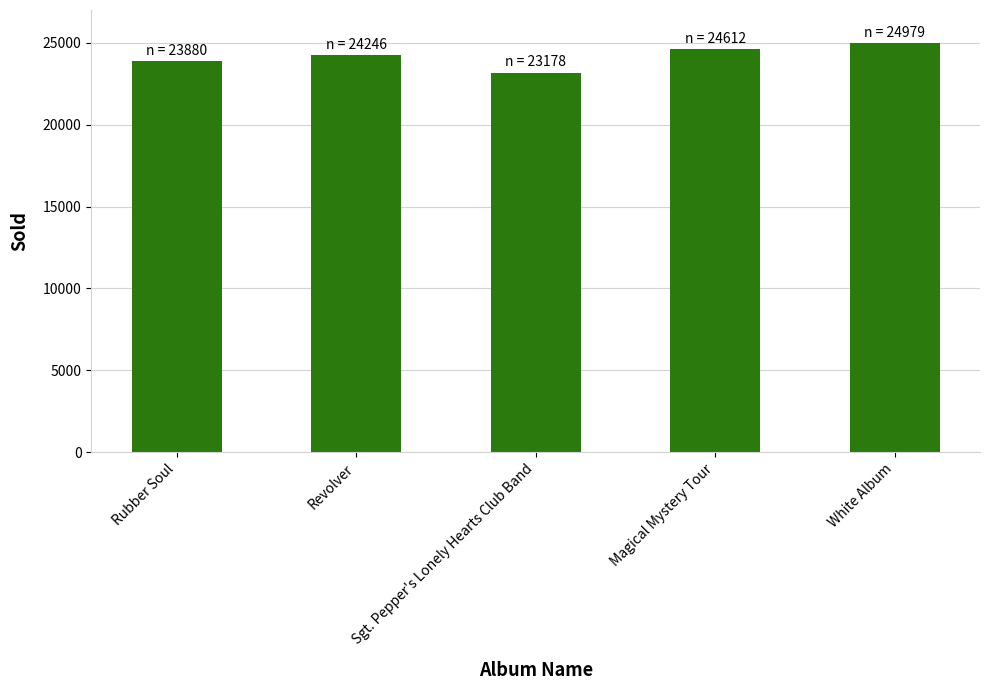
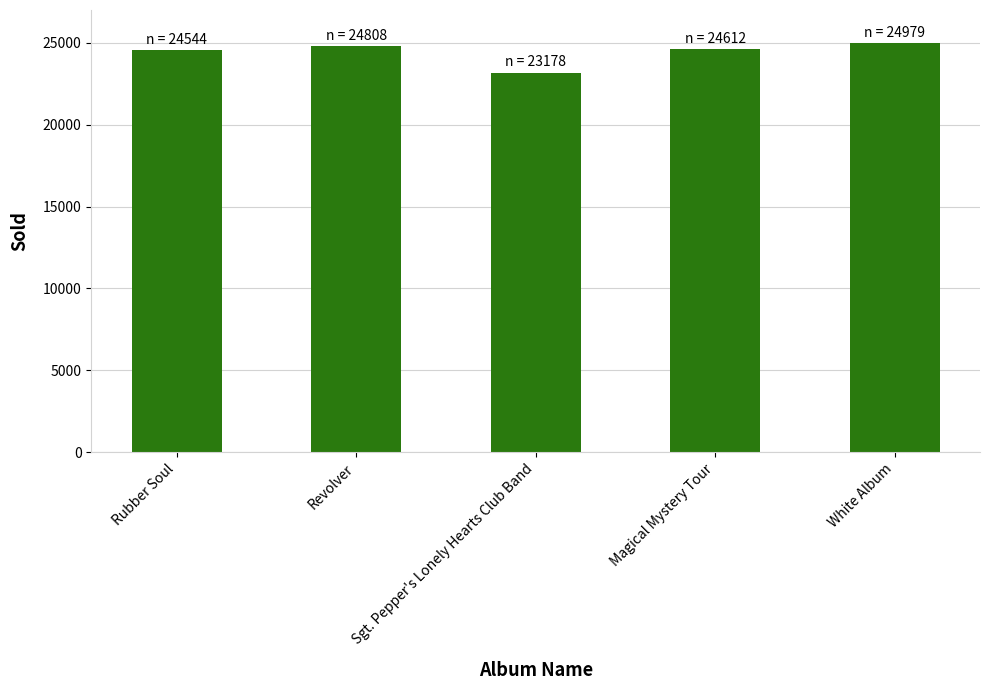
Rubber Soul: 23880 -> 24544
Revolver: 24246 -> 24808
